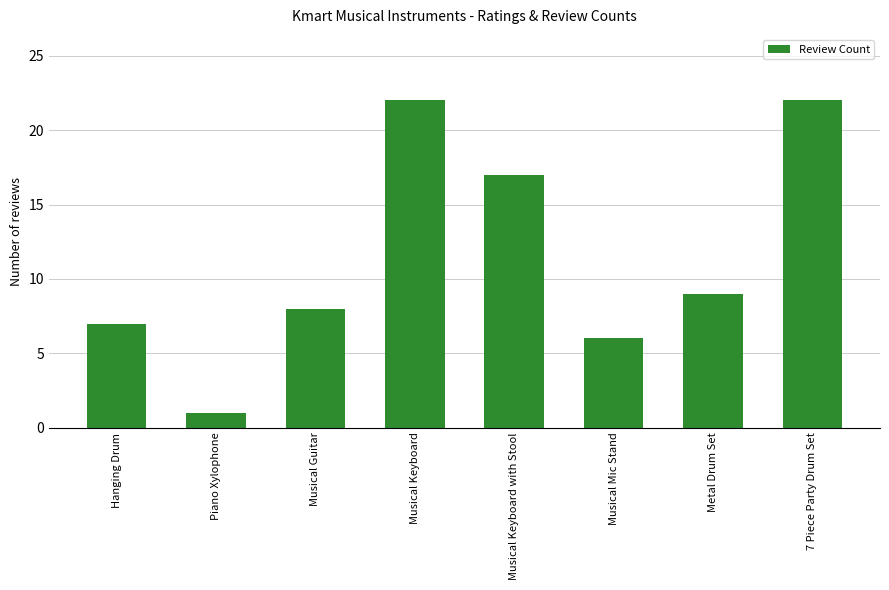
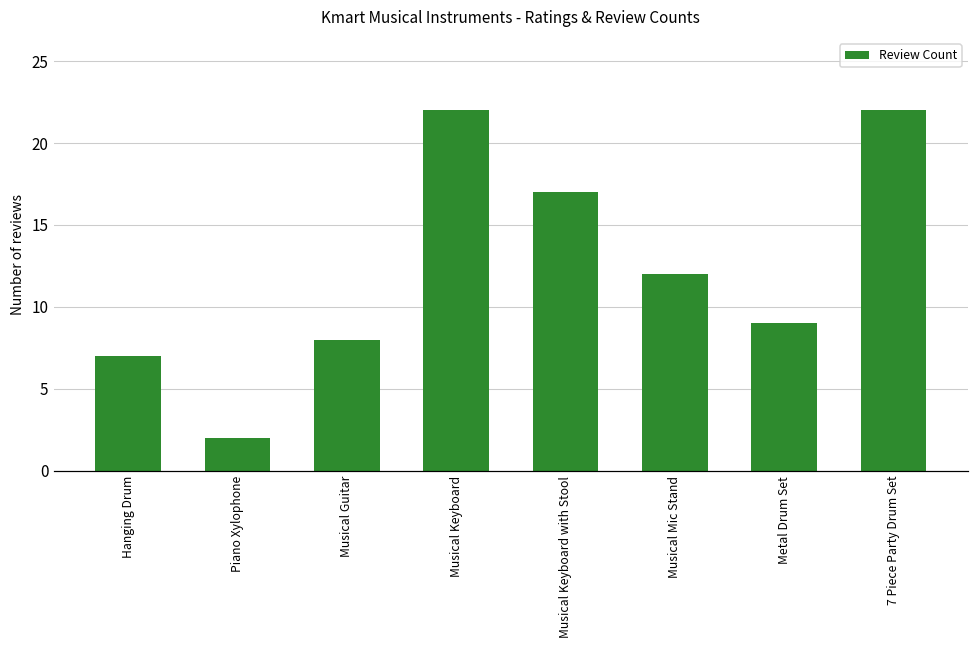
Piano Xylophone: 1 -> 2
Musical Mic Stand: 6 -> 12
